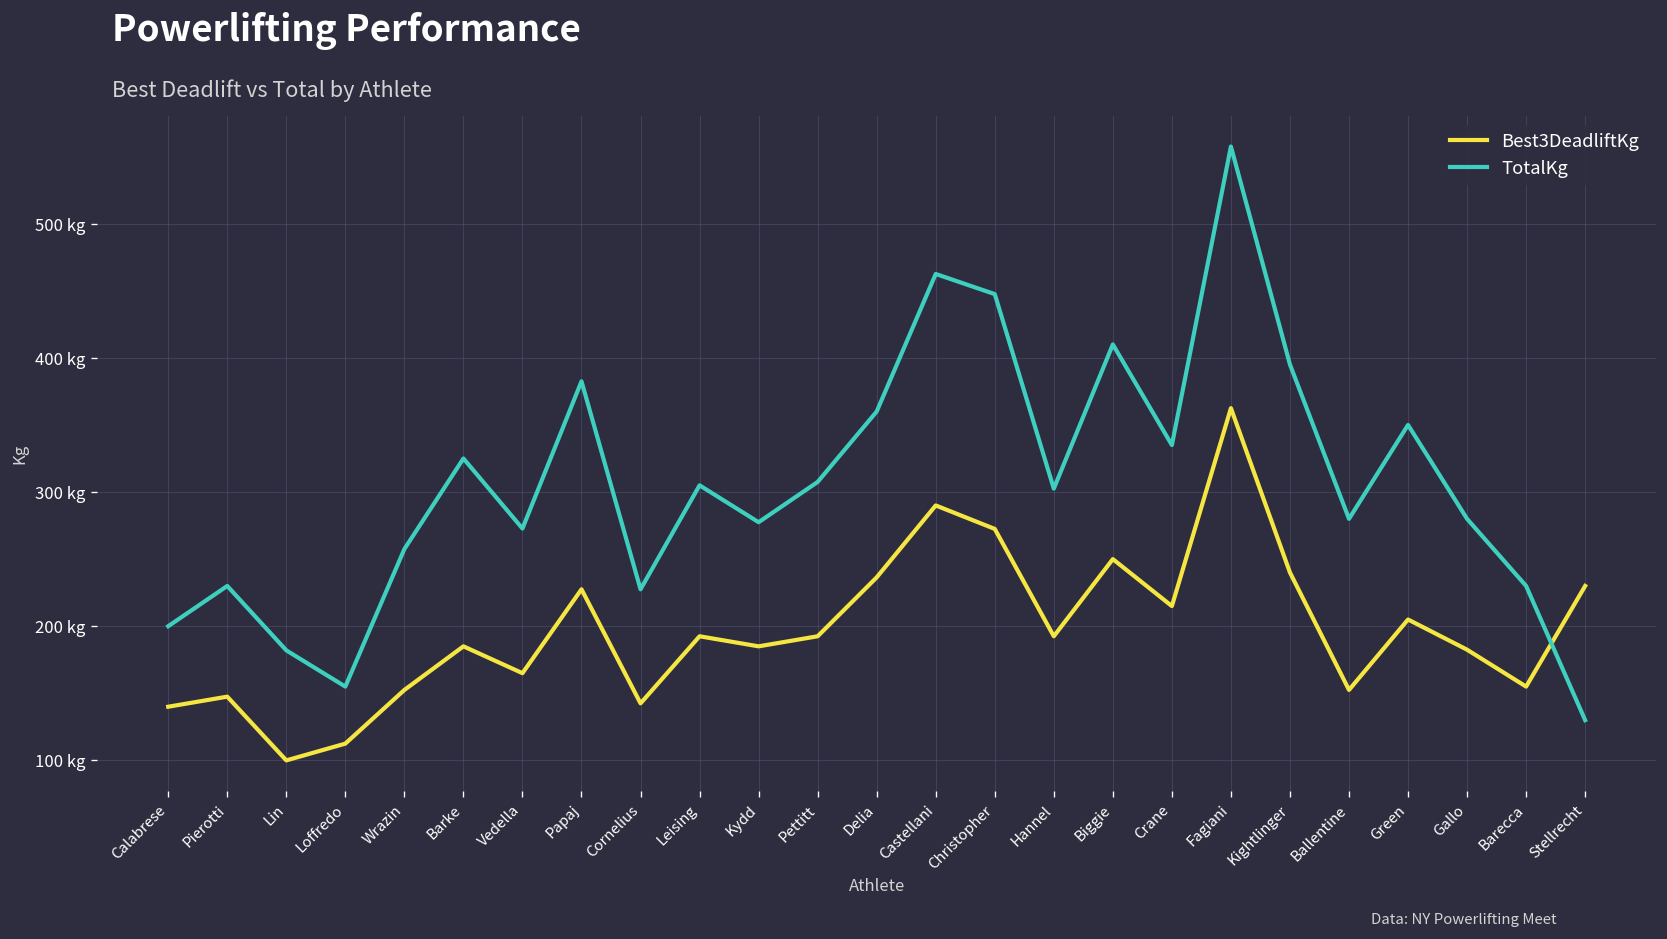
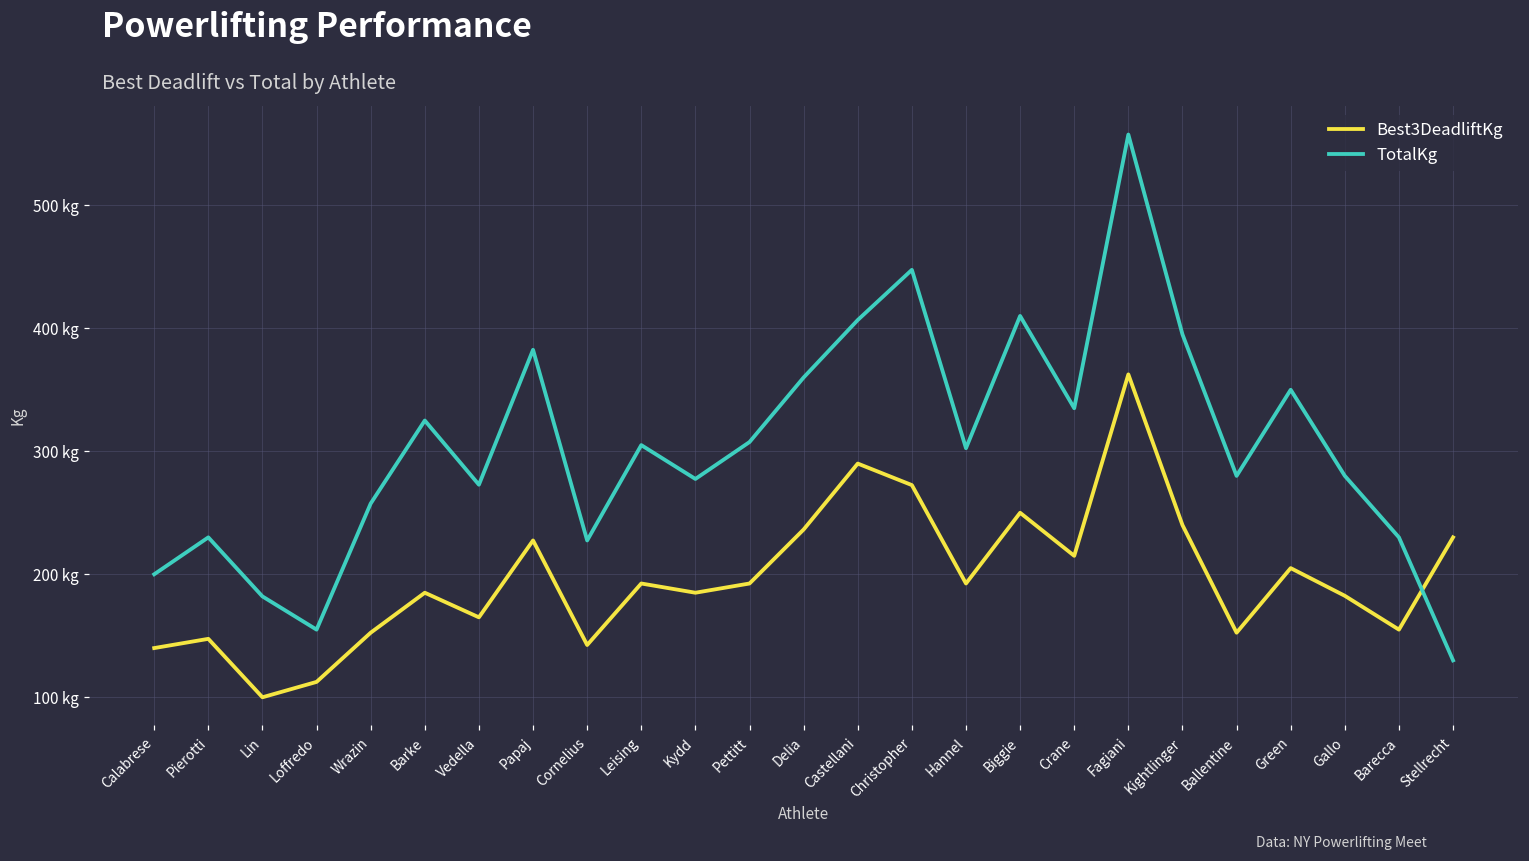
TotalKg, Castellani: 463 kg -> 407 kg
